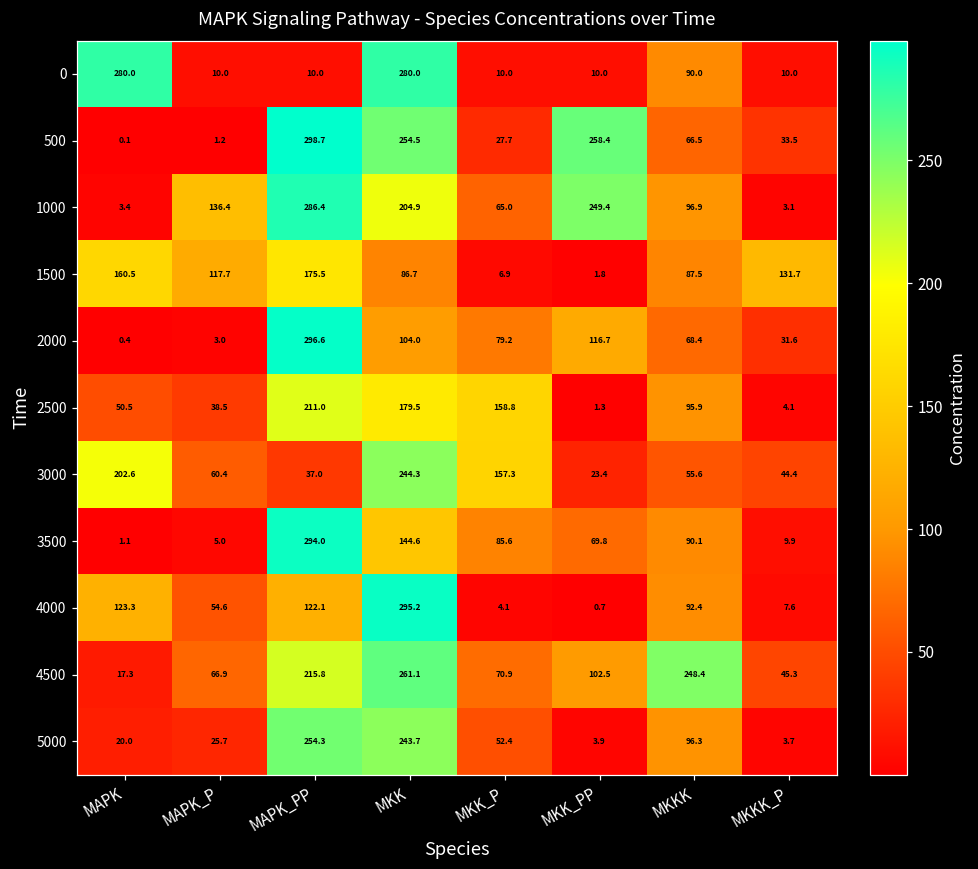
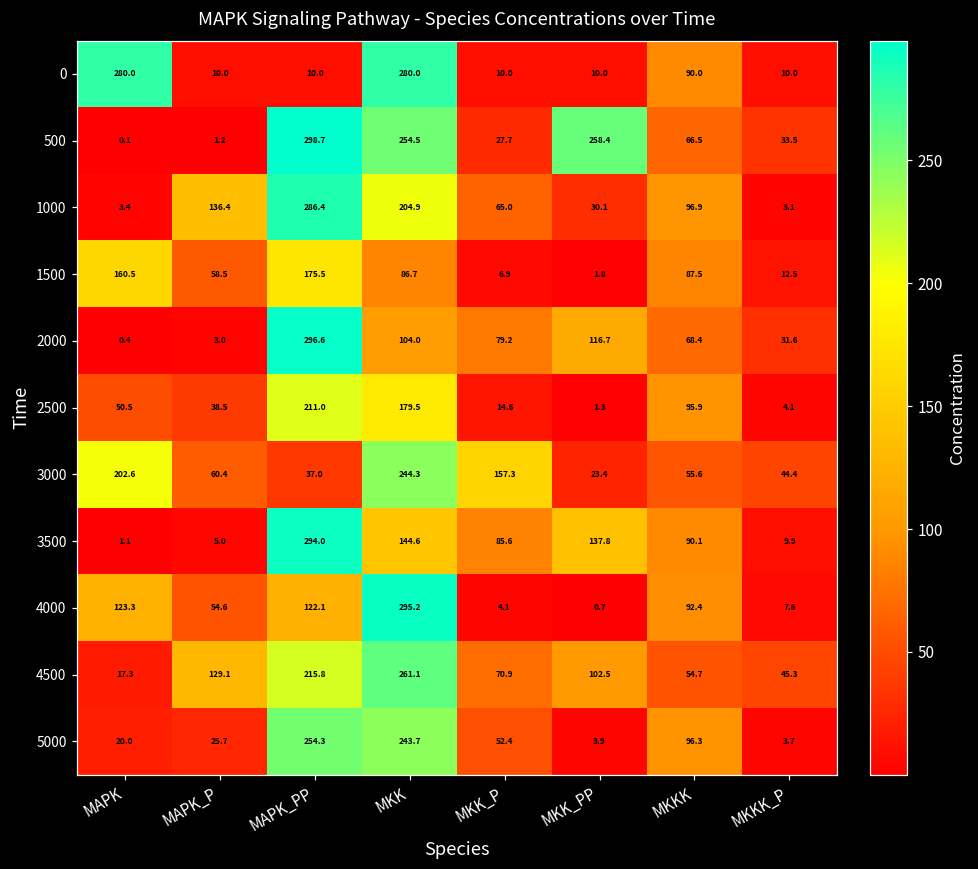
1000, MKK_PP: 249.4 -> 30.1
1500, MAPK_P: 117.7 -> 58.5
1500, MKKK_P: 131.7 -> 12.5
2500, MKK_P: 158.8 -> 14.6
3500, MKK_PP: 69.8 -> 137.8
4500, MAPK_P: 66.9 -> 129.1
4500, MKKK: 248.4 -> 54.7
